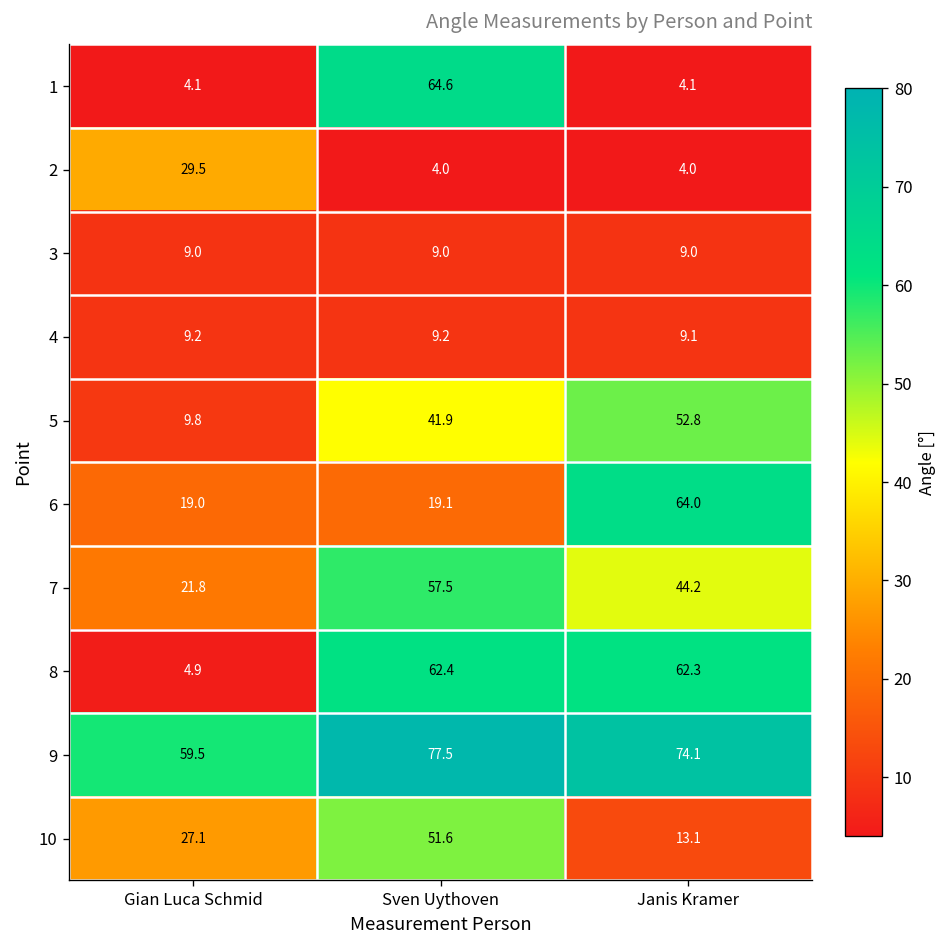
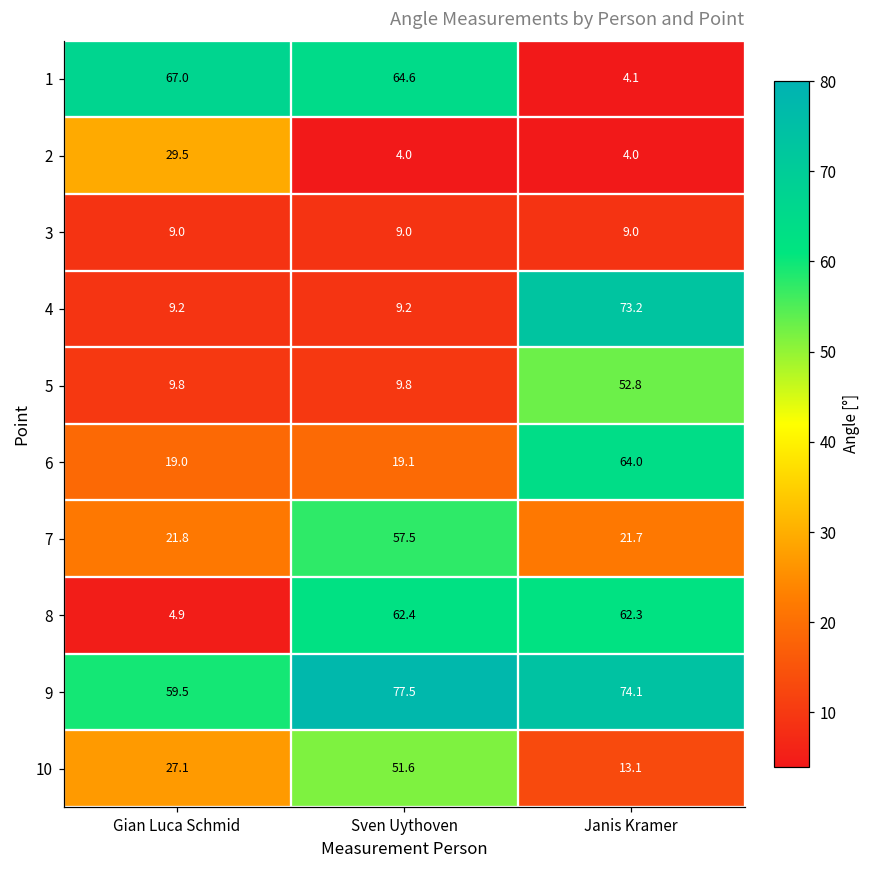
1, Gian Luca Schmid: 4.1 -> 67.0
4, Janis Kramer: 9.1 -> 73.2
5, Sven Uythoven: 41.9 -> 9.8
7, Janis Kramer: 44.2 -> 21.7
